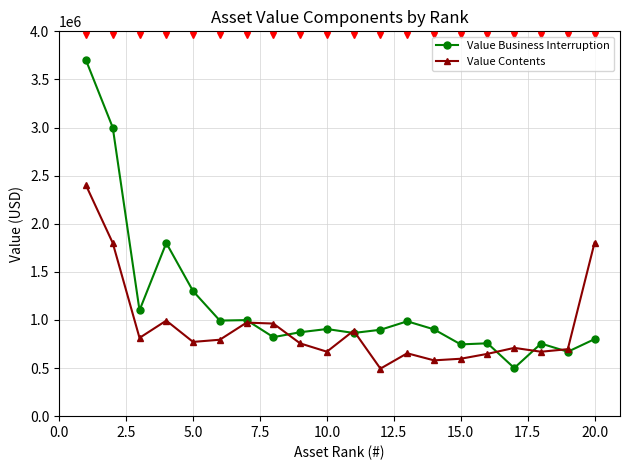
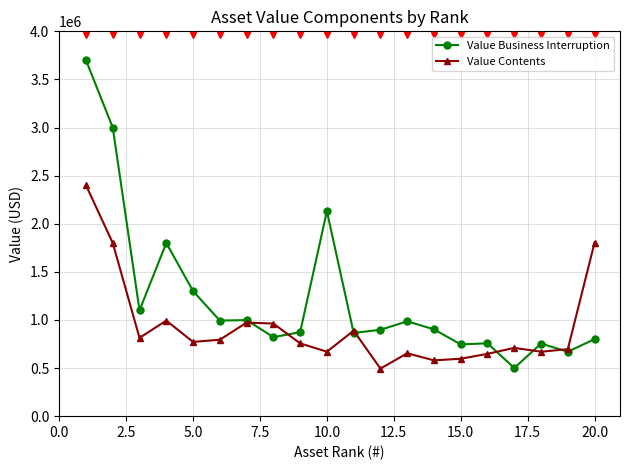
Value Business Interruption, 10.0: 900000 -> 2100000
